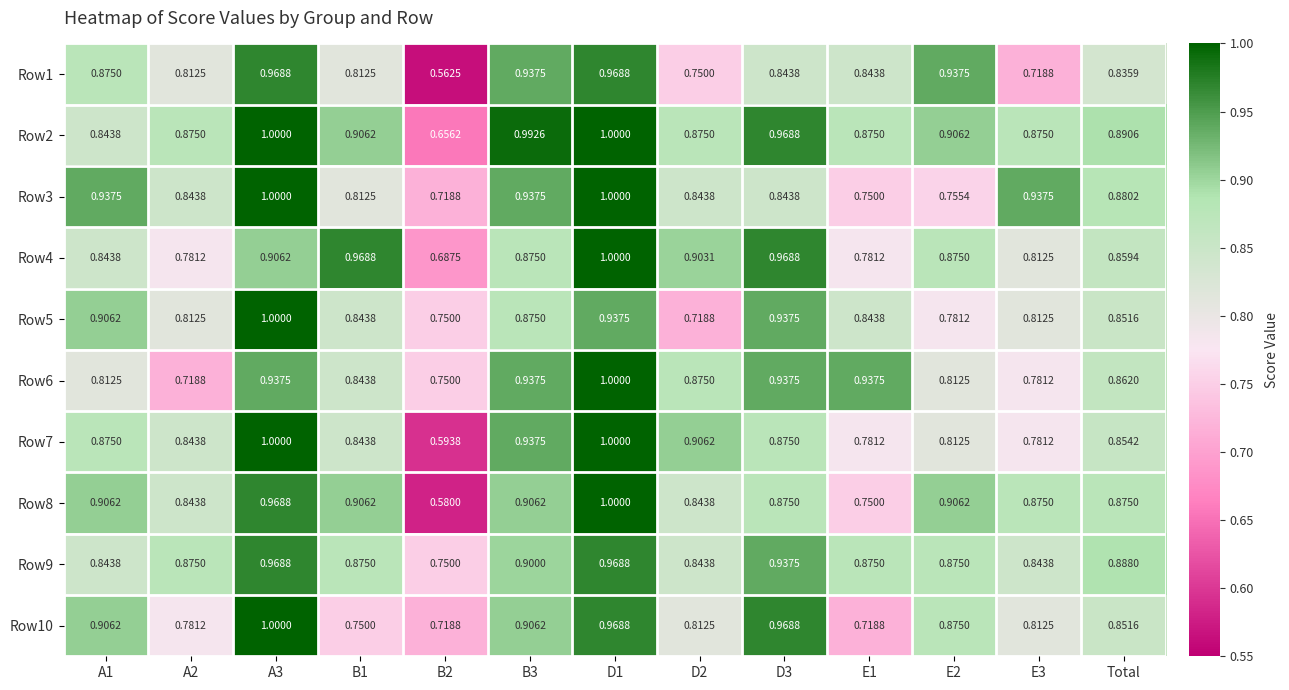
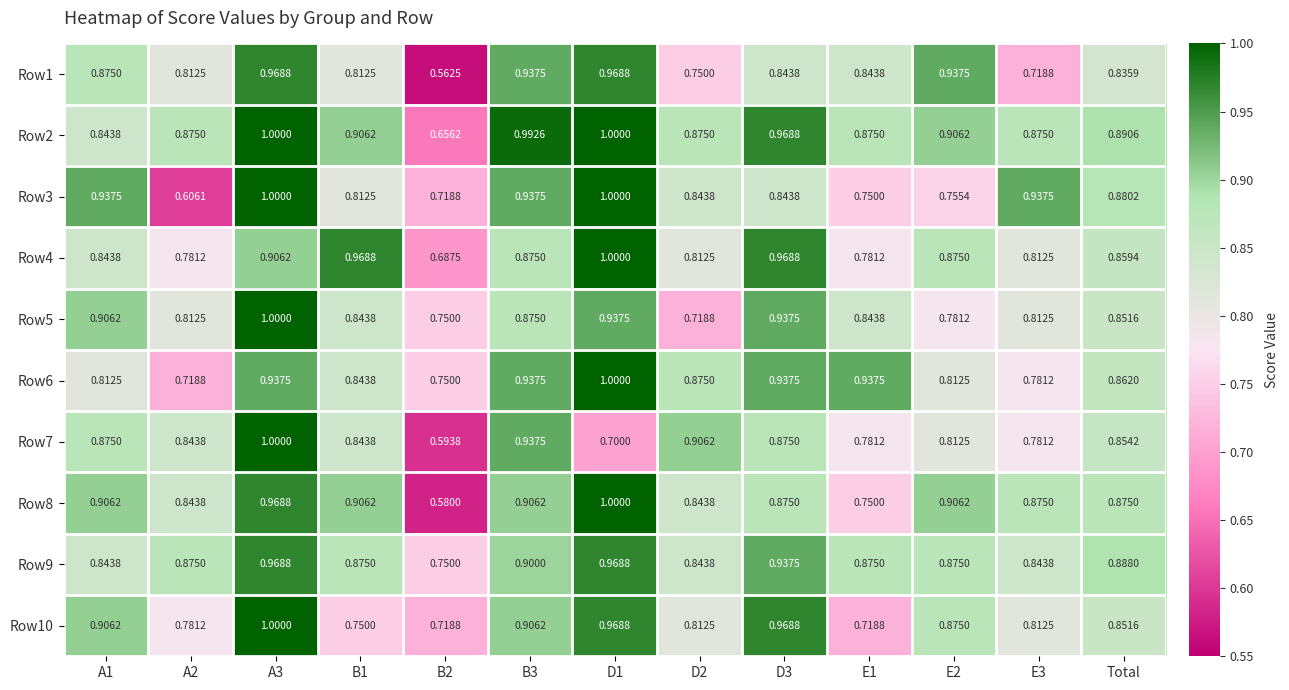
Row3, A2: 0.8438 -> 0.6061
Row4, D2: 0.9031 -> 0.8125
Row7, D1: 1.0000 -> 0.7000
